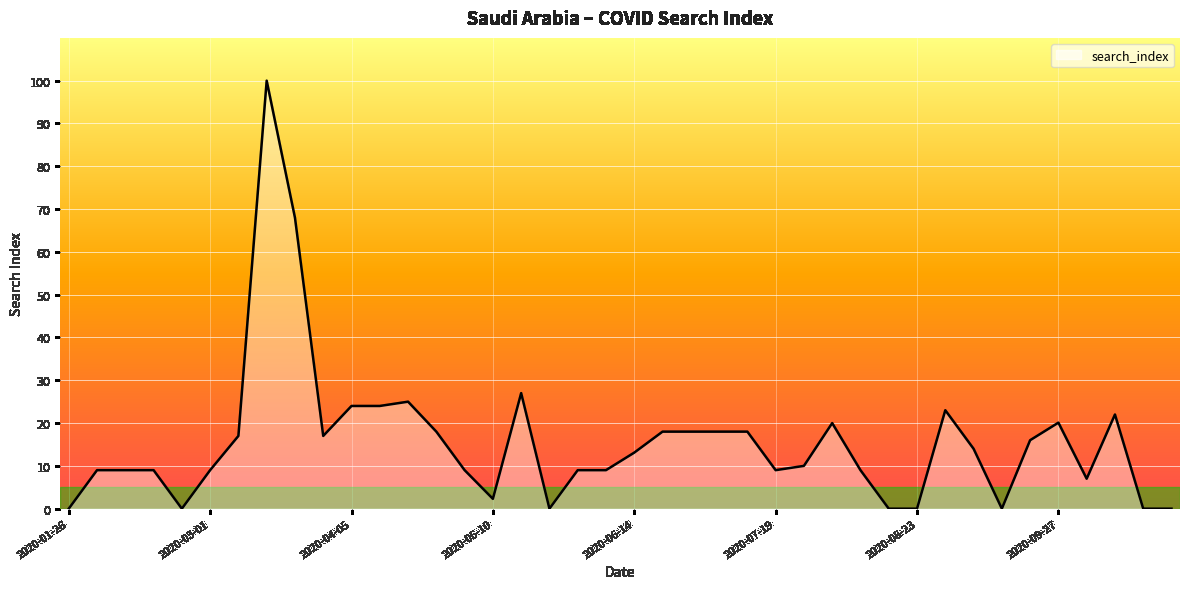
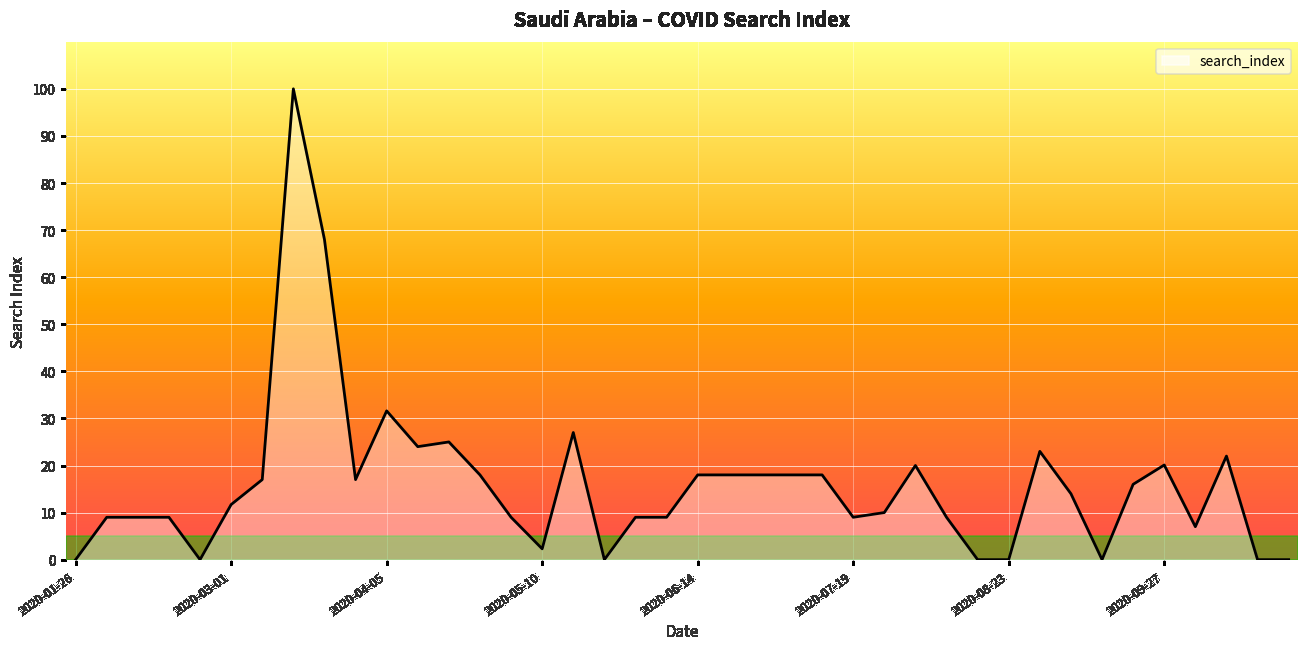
2020-03-01: 9 -> 12
2020-04-05: 24 -> 32
2020-06-14: 13 -> 18
